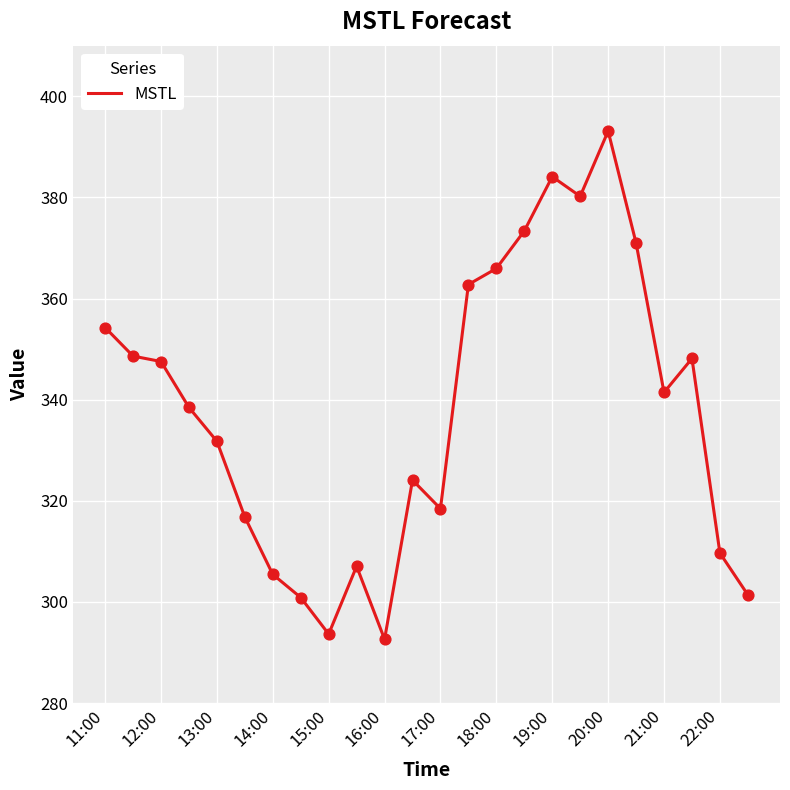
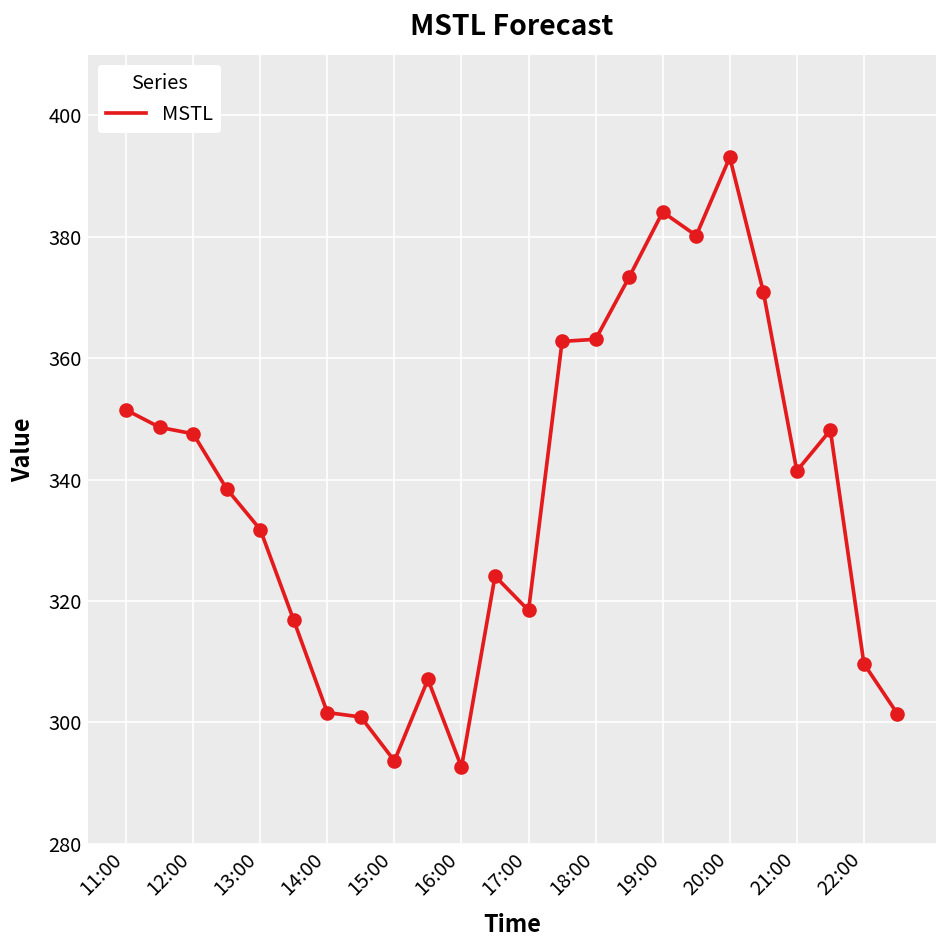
11:00: 354 -> 351
14:00: 305 -> 302
18:00: 366 -> 363
